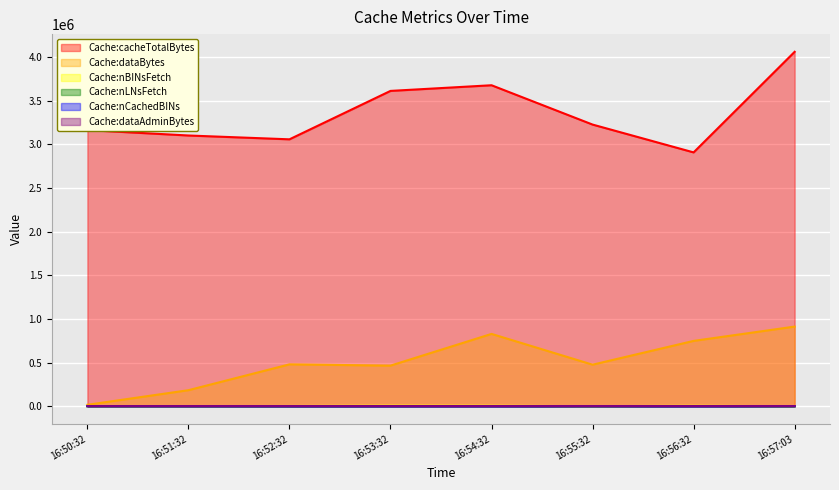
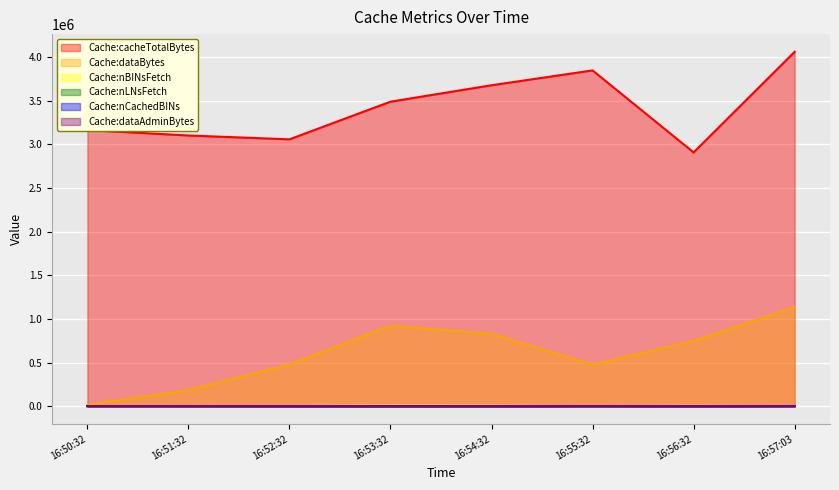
Cache:cacheTotalBytes, 16:53:32: 3600000 -> 3500000
Cache:dataBytes, 16:53:32: 500000 -> 900000
Cache:cacheTotalBytes, 16:55:32: 3200000 -> 3800000
Cache:dataBytes, 16:57:03: 900000 -> 1100000
